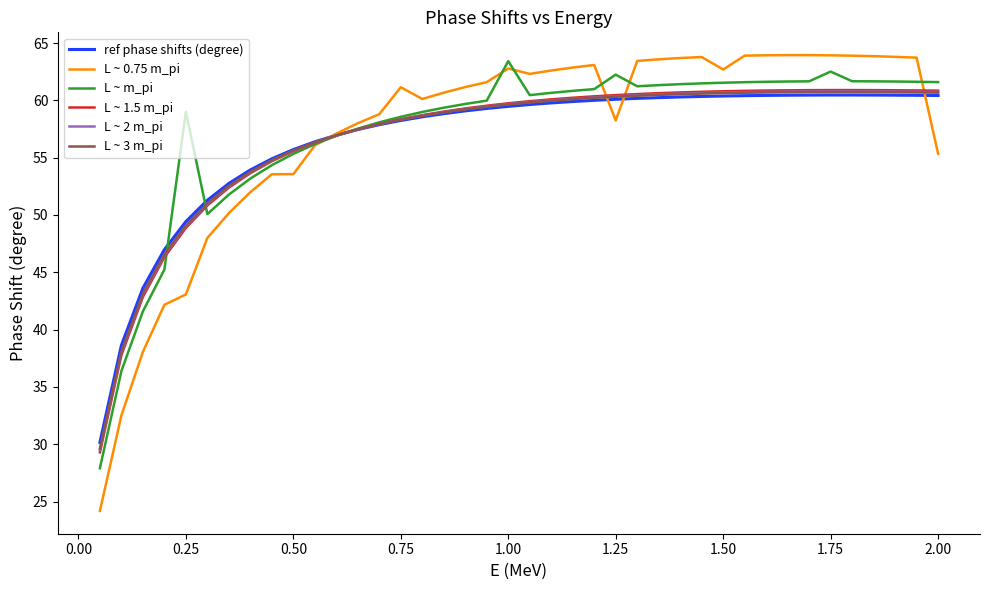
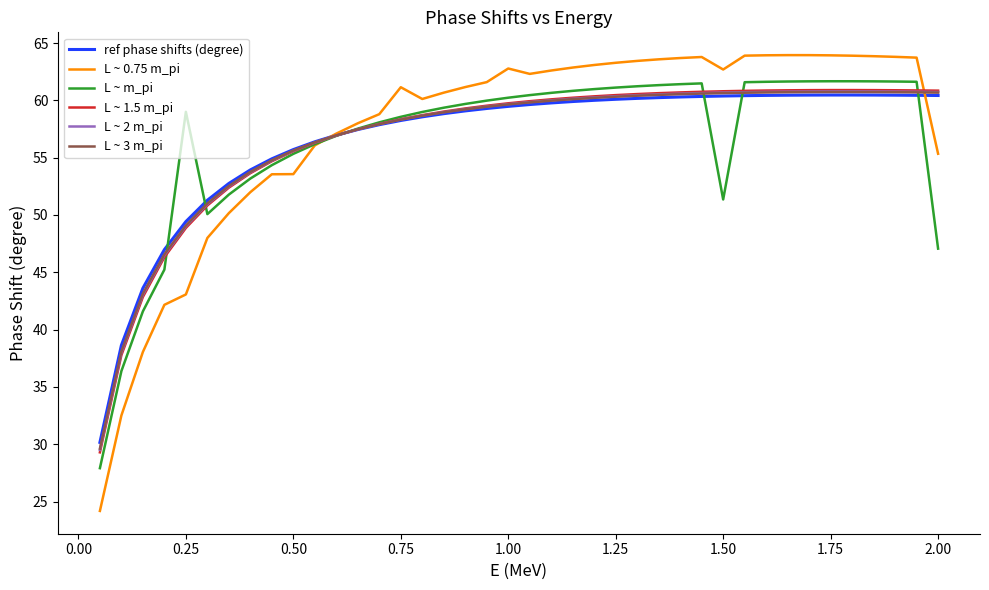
L ~ m_pi, 1.00: 63.4 -> 60.2
L ~ 0.75 m_pi, 1.25: 58.2 -> 63.3
L ~ m_pi, 1.25: 62.2 -> 61.1
L ~ m_pi, 1.50: 61.5 -> 51.4
L ~ m_pi, 1.75: 62.5 -> 61.7
L ~ m_pi, 2.00: 61.6 -> 47.1
